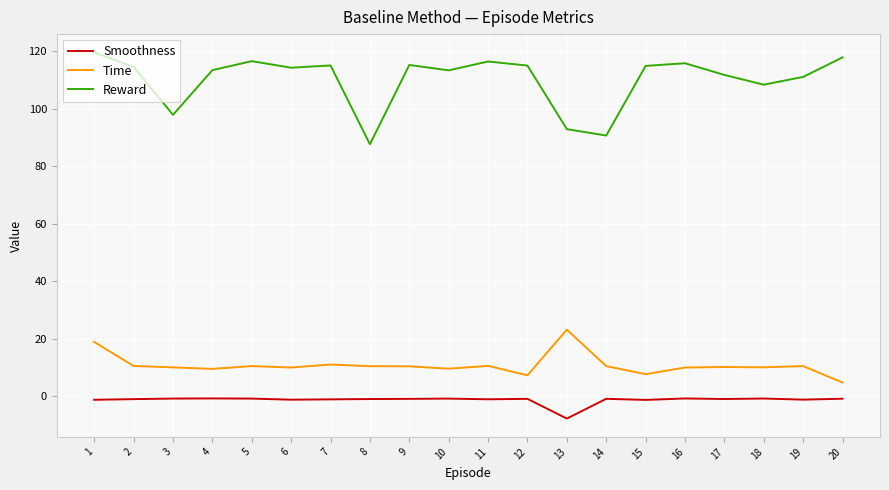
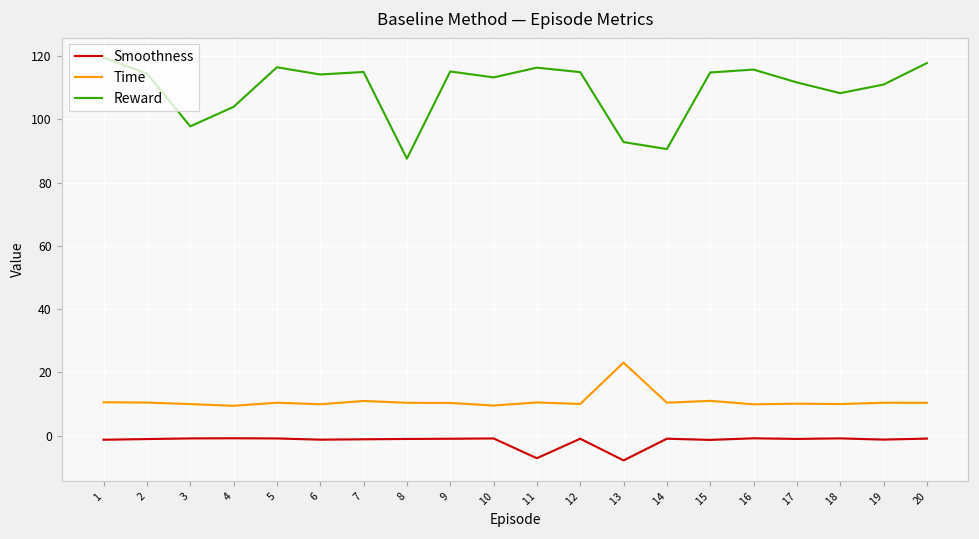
Time, 1: 19 -> 11
Reward, 4: 113 -> 104
Smoothness, 11: -1 -> -7
Time, 12: 7 -> 10
Time, 15: 8 -> 11
Time, 20: 5 -> 10
